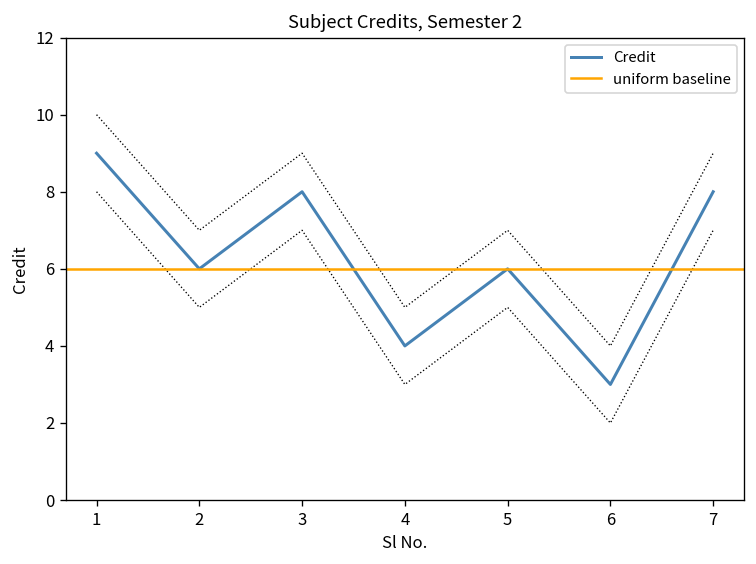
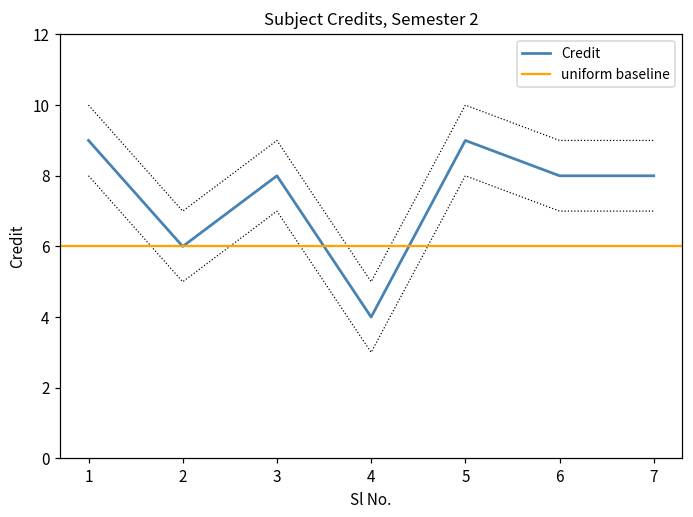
Credit, 5: 6 -> 9
Credit, 6: 3 -> 8
